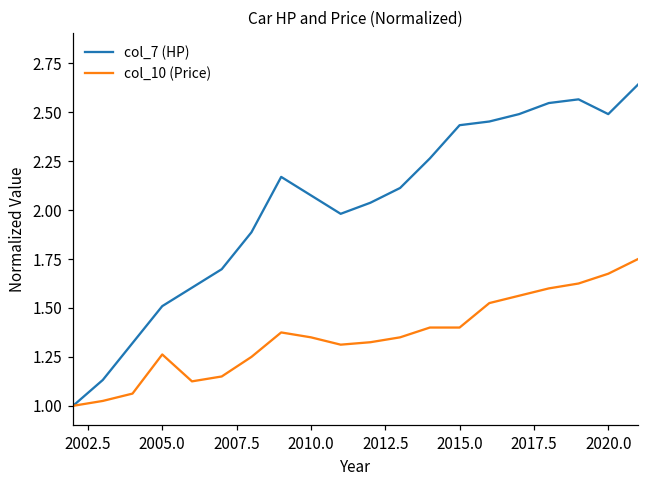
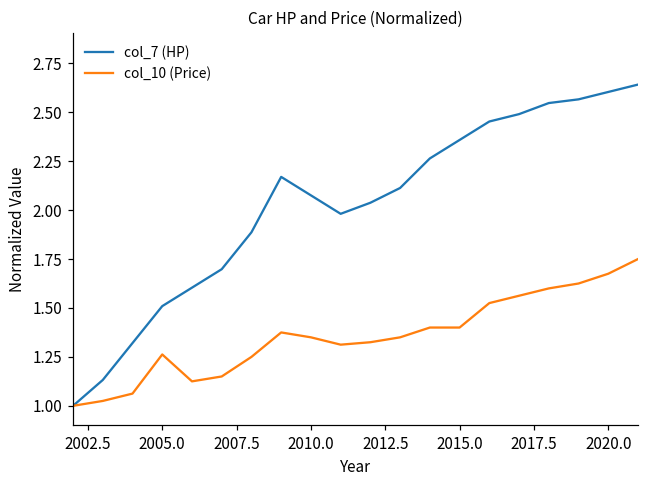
col_7 (HP), 2015.0: 2.43 -> 2.36
col_7 (HP), 2020.0: 2.49 -> 2.60
